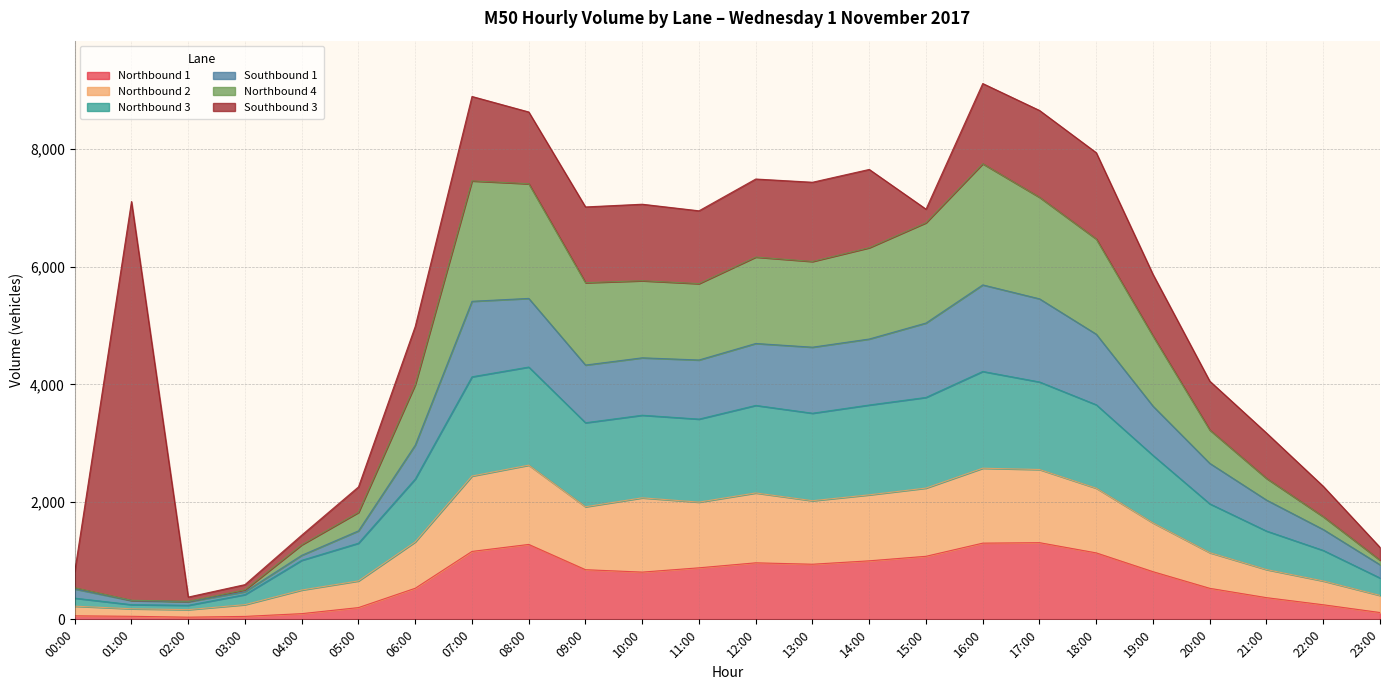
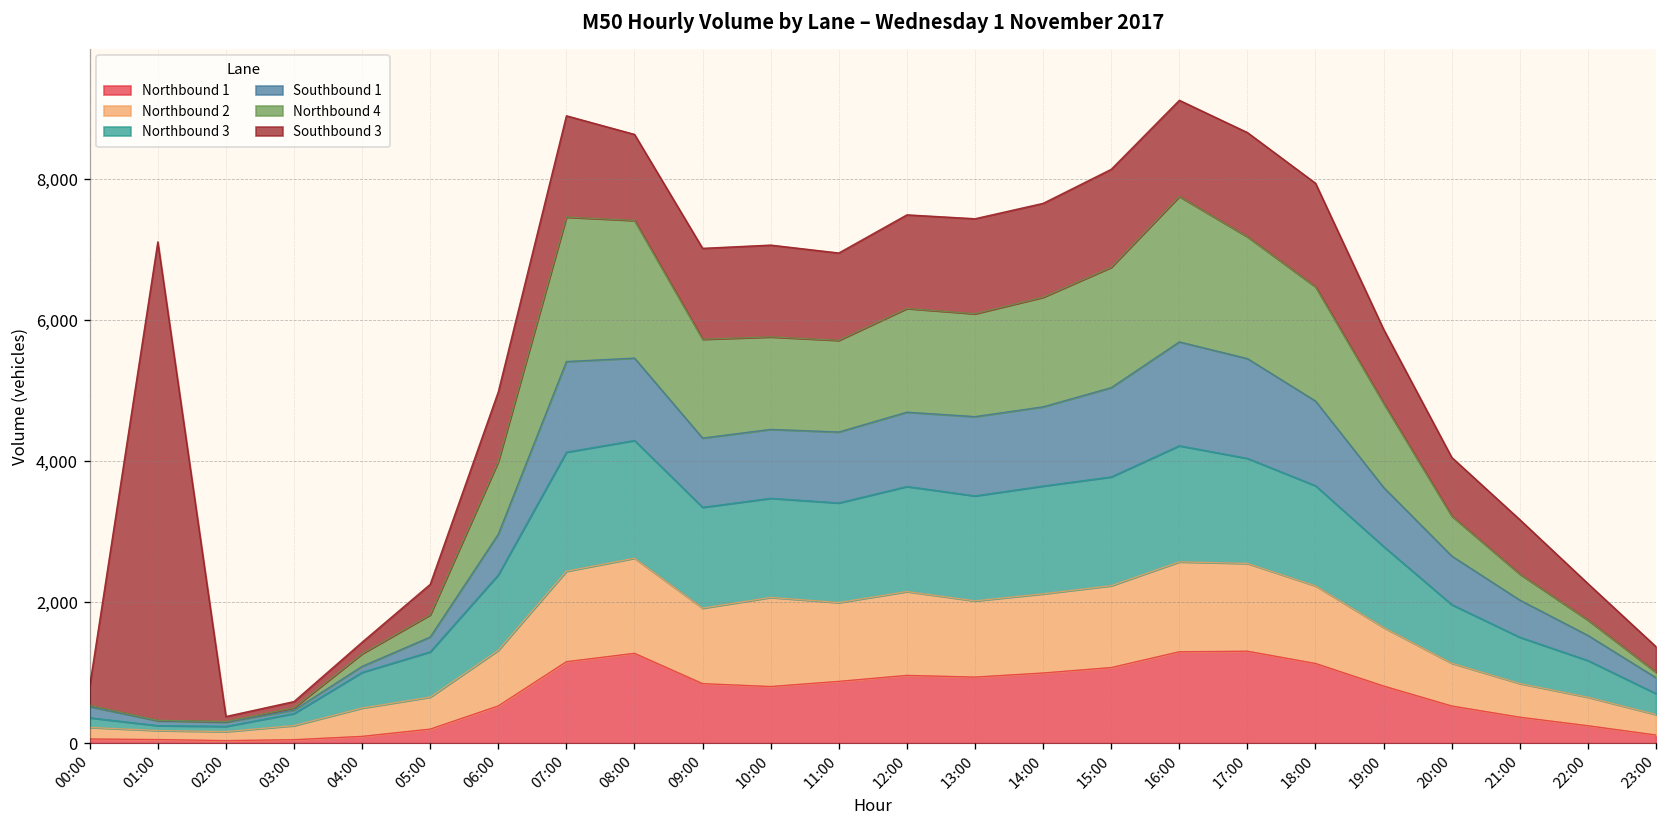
Southbound 3, 15:00: 200 -> 1,400
Southbound 3, 23:00: 200 -> 400
